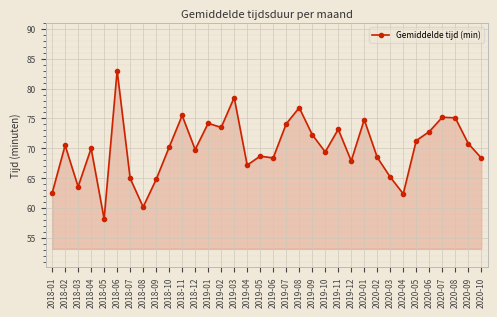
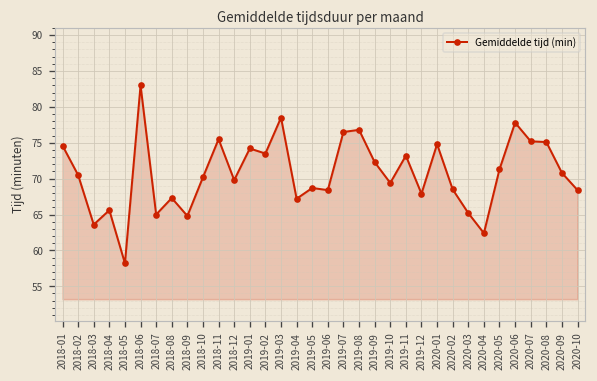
2018-01: 63 -> 75
2018-04: 70 -> 66
2018-08: 60 -> 67
2019-07: 74 -> 77
2020-06: 73 -> 78
